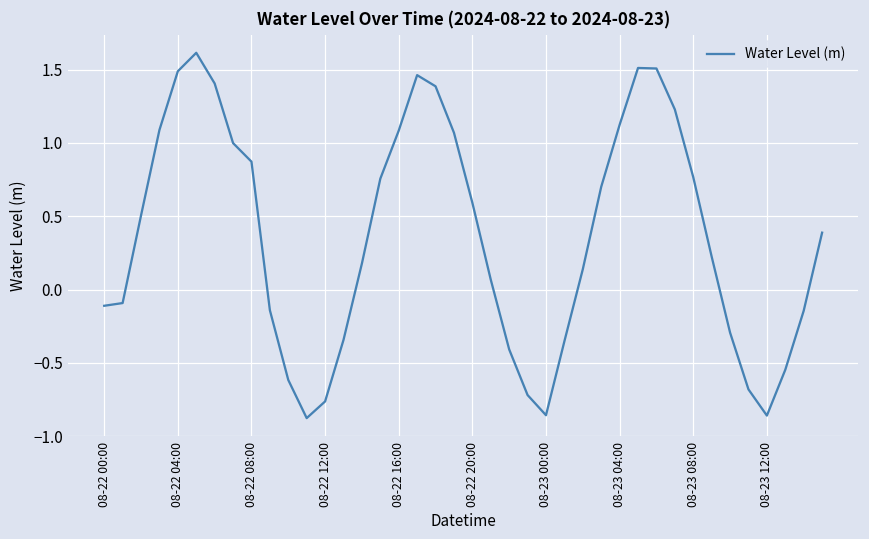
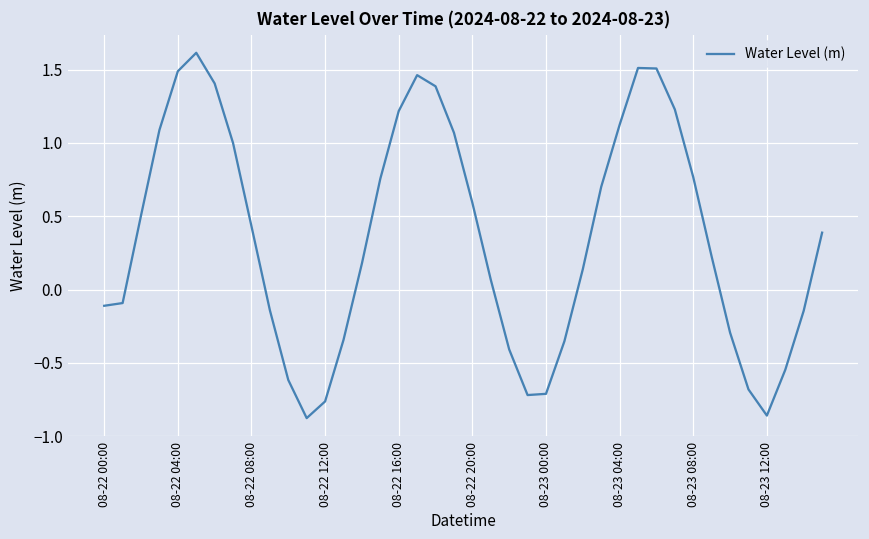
08-22 08:00: 0.87 -> 0.43
08-22 16:00: 1.08 -> 1.22
08-23 00:00: -0.86 -> -0.71
